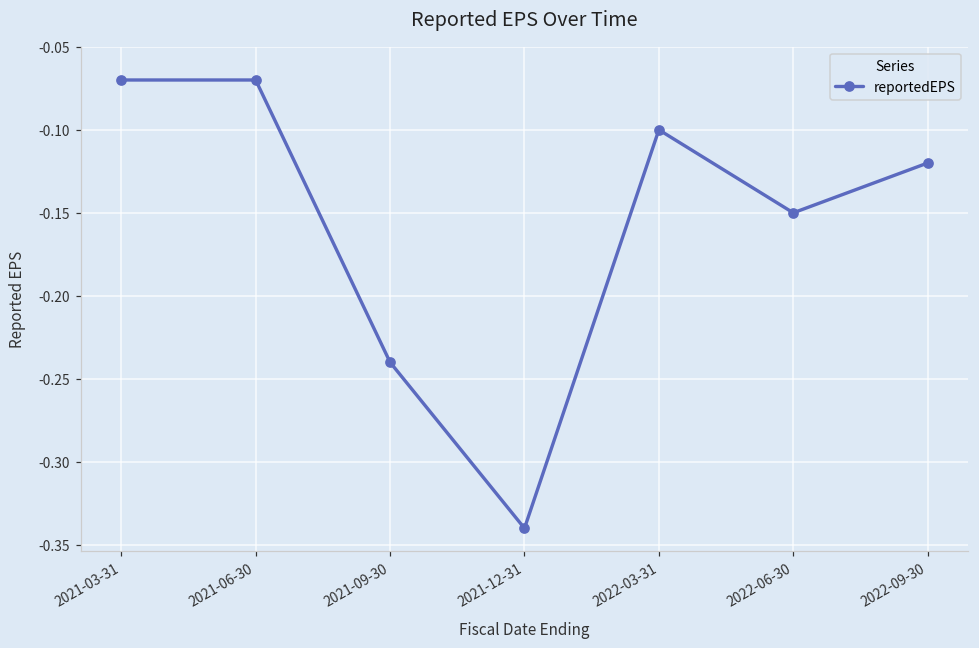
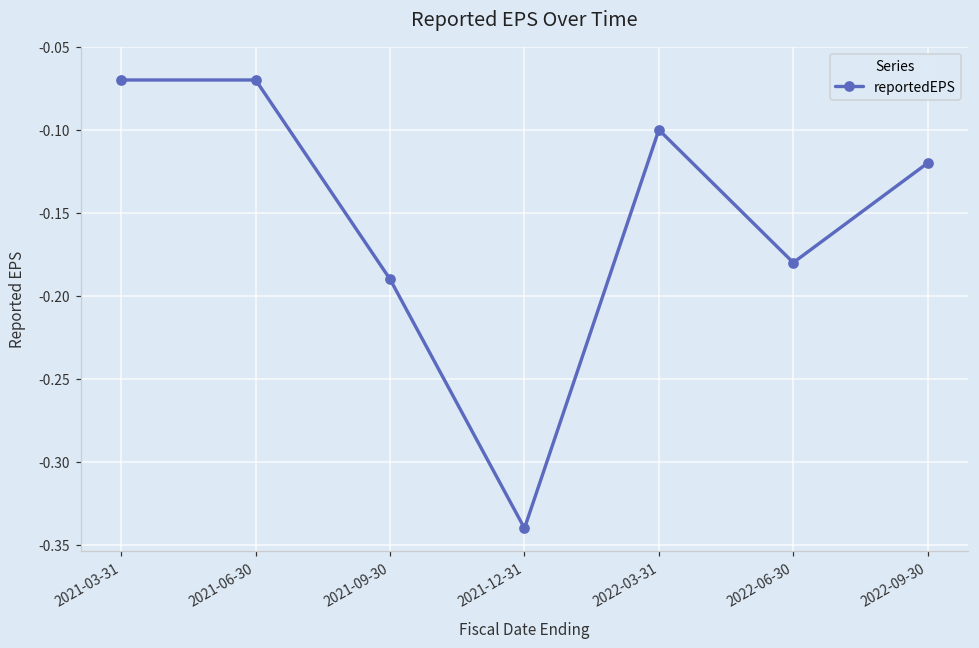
2021-09-30: -0.24 -> -0.19
2022-06-30: -0.15 -> -0.18
